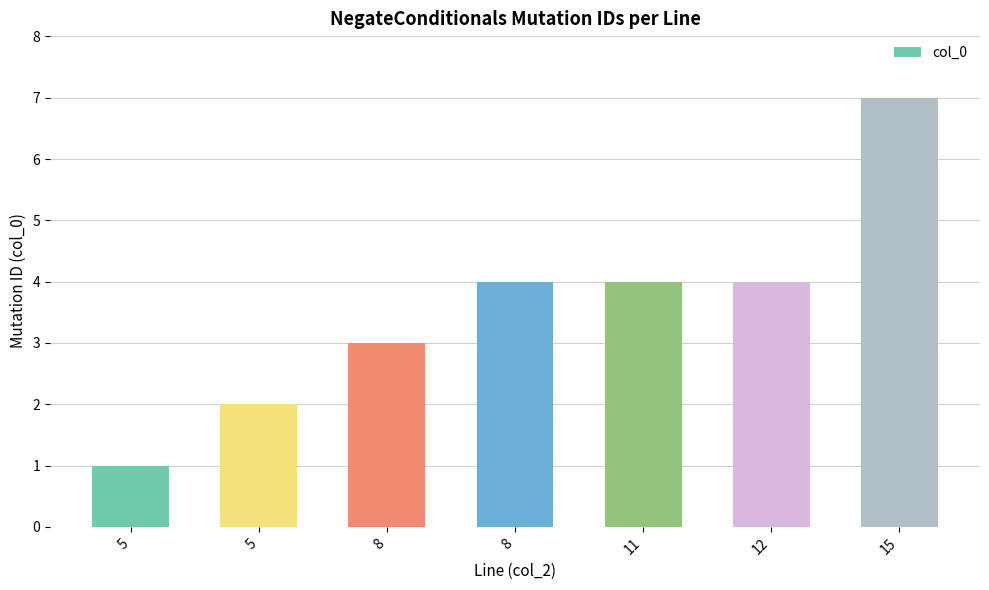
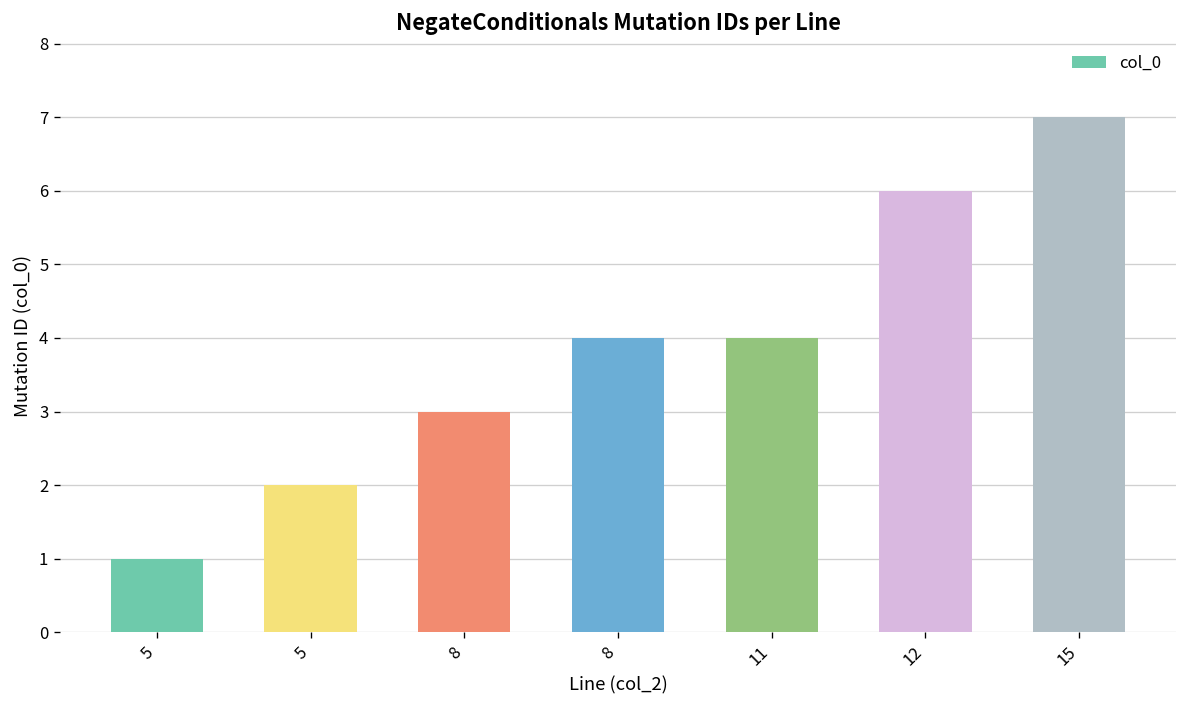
12: 4 -> 6
